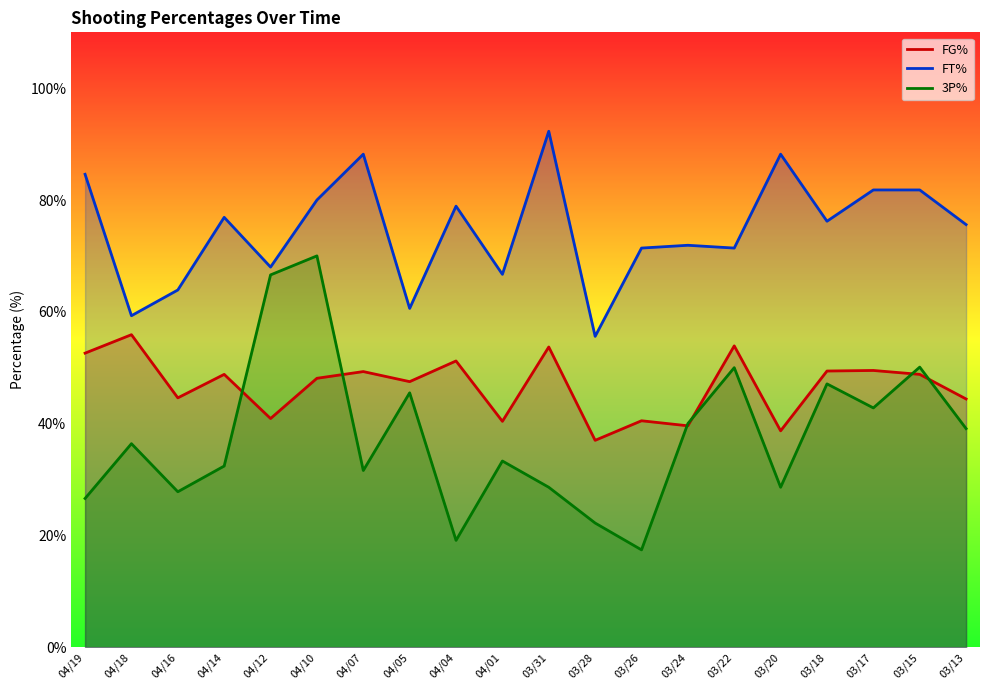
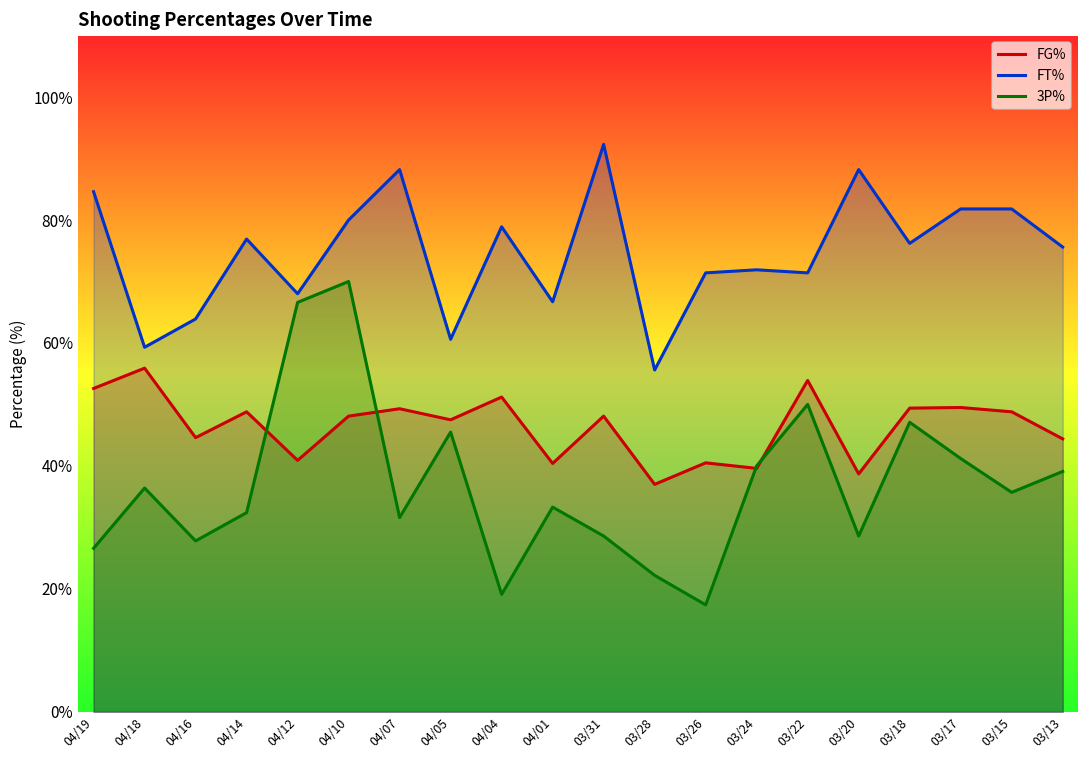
FG%, 03/31: 54% -> 48%
3P%, 03/17: 43% -> 41%
3P%, 03/15: 50% -> 36%
